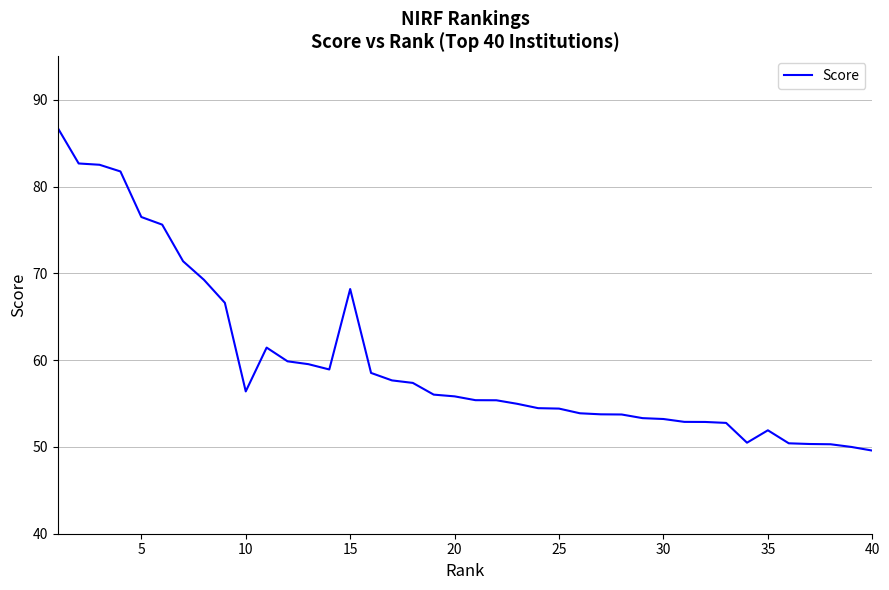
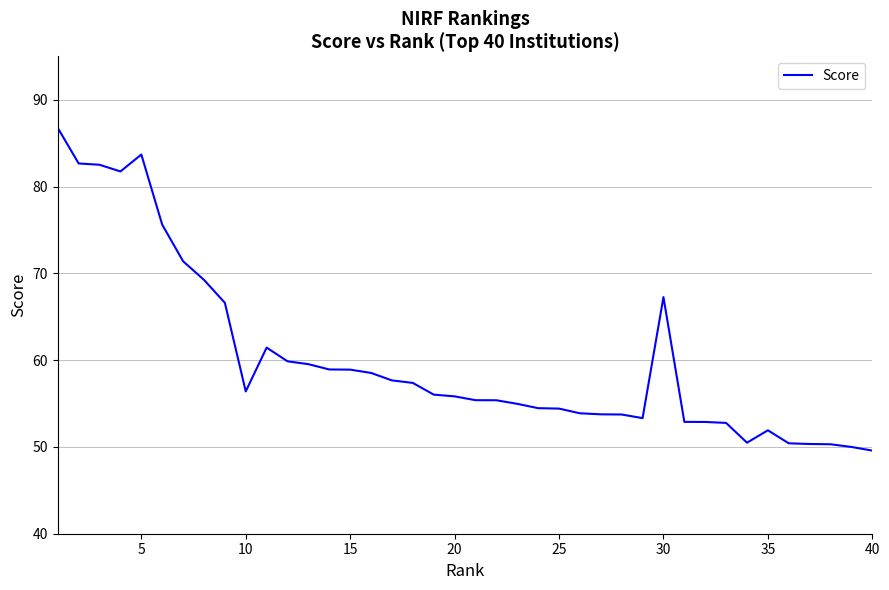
5: 77 -> 84
15: 68 -> 59
30: 53 -> 67
